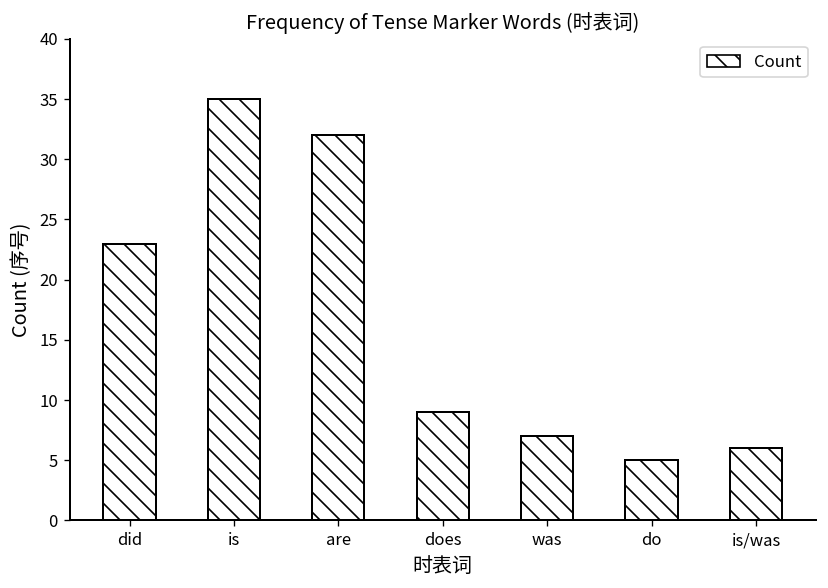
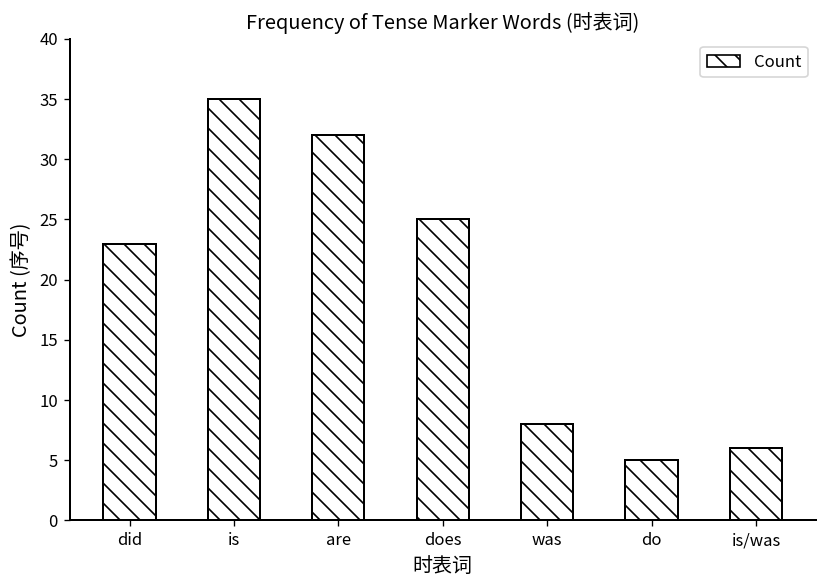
does: 9 -> 25
was: 7 -> 8
